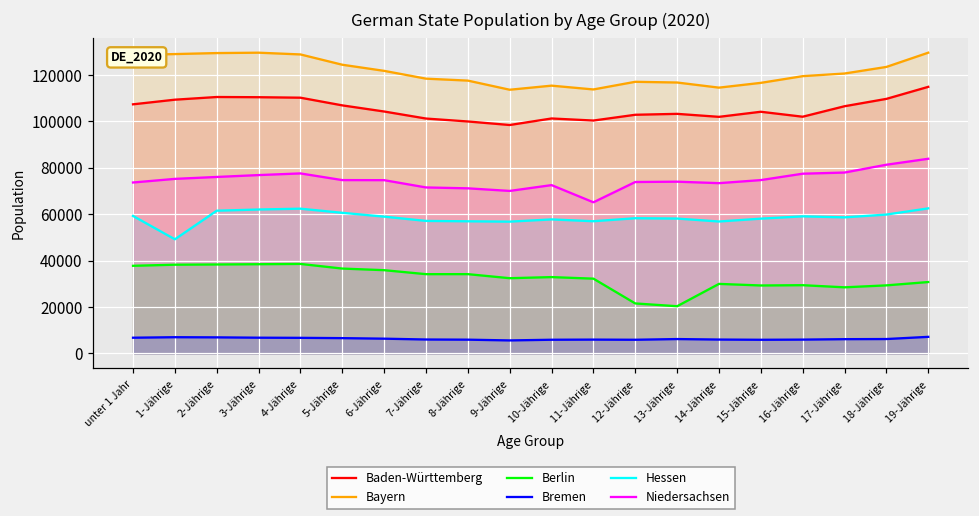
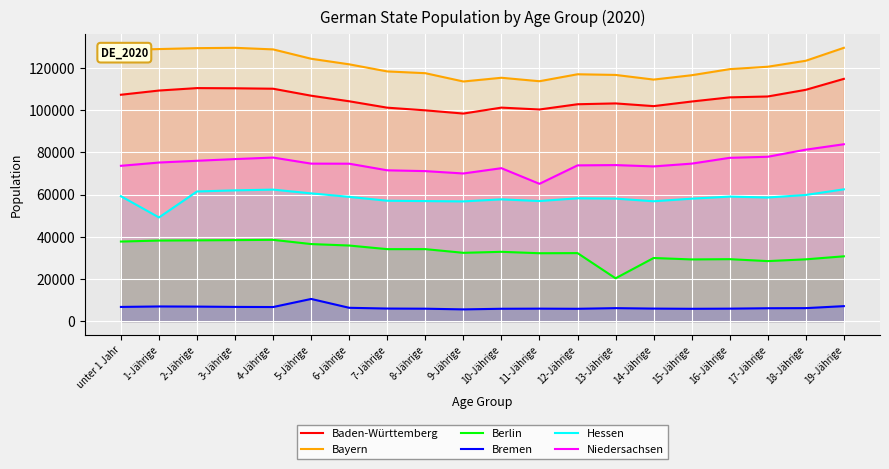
Bremen, 5-Jährige: 7000 -> 11000
Berlin, 12-Jährige: 22000 -> 32000
Baden-Württemberg, 16-Jährige: 102000 -> 106000
